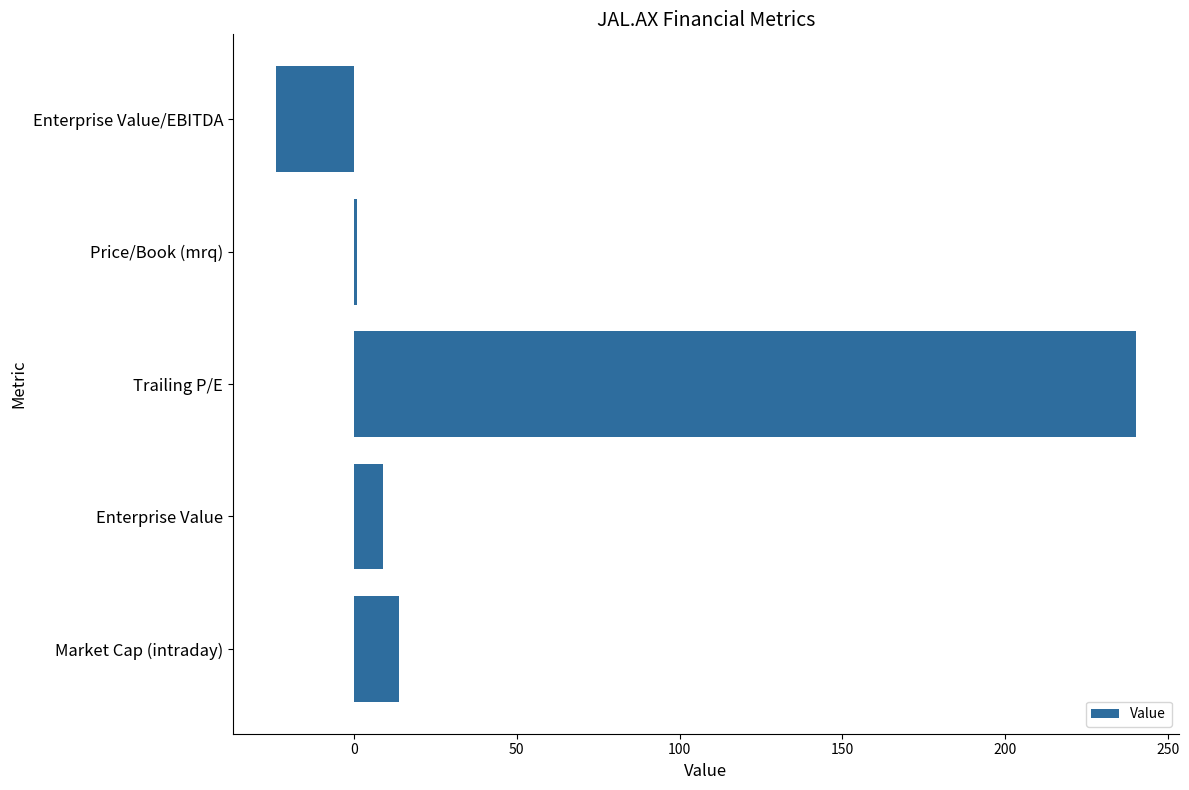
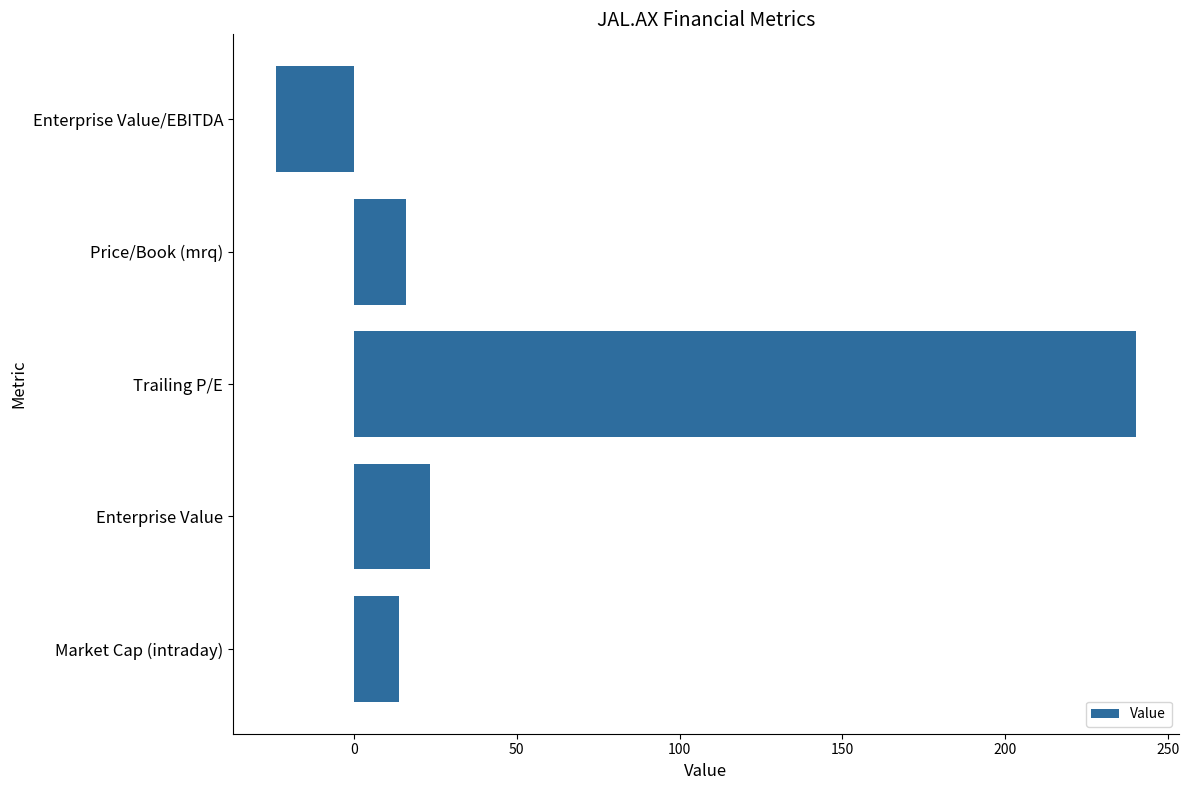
Price/Book (mrq): 1 -> 16
Enterprise Value: 9 -> 24
